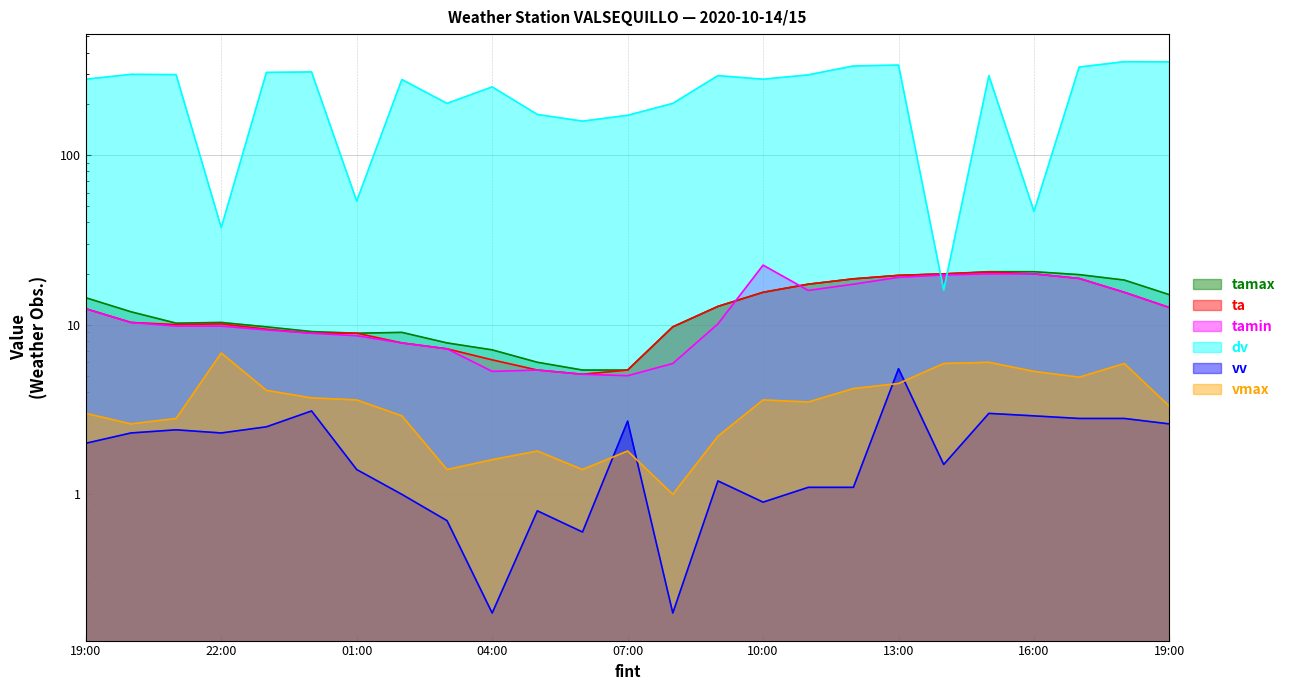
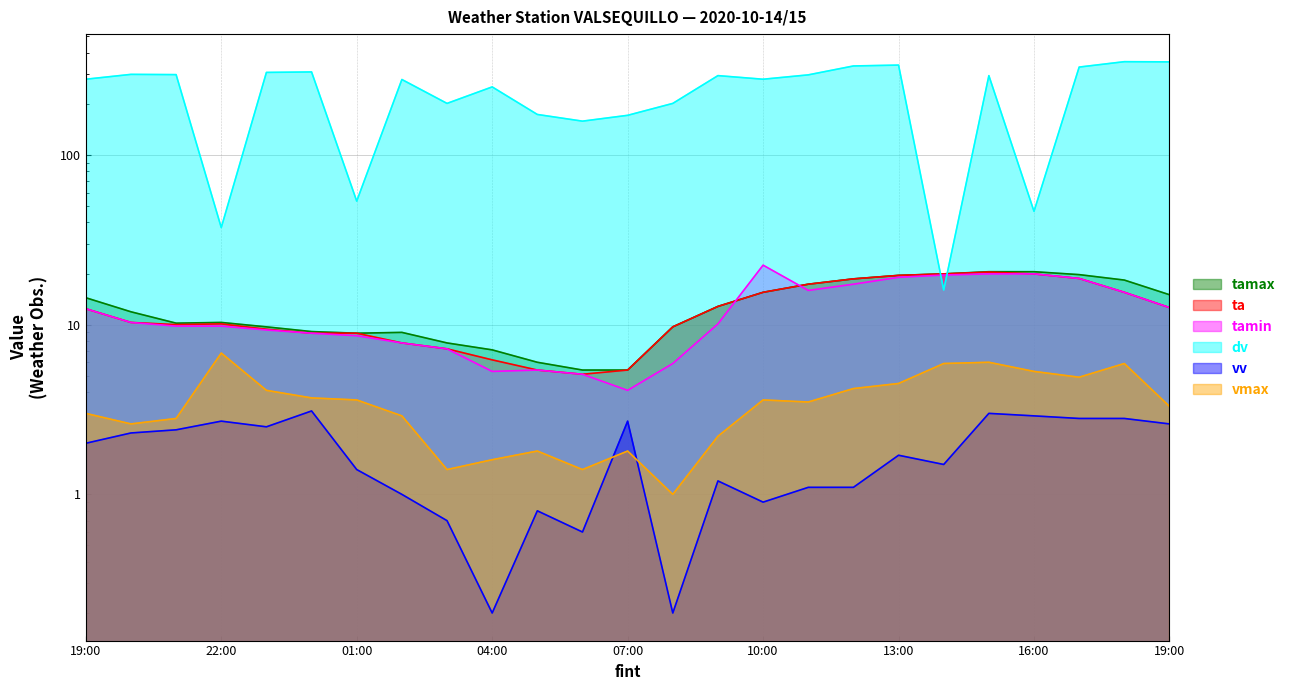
vv, 22:00: 2.3 -> 2.7
tamin, 07:00: 5.0 -> 4.1
vv, 13:00: 5.5 -> 1.7
